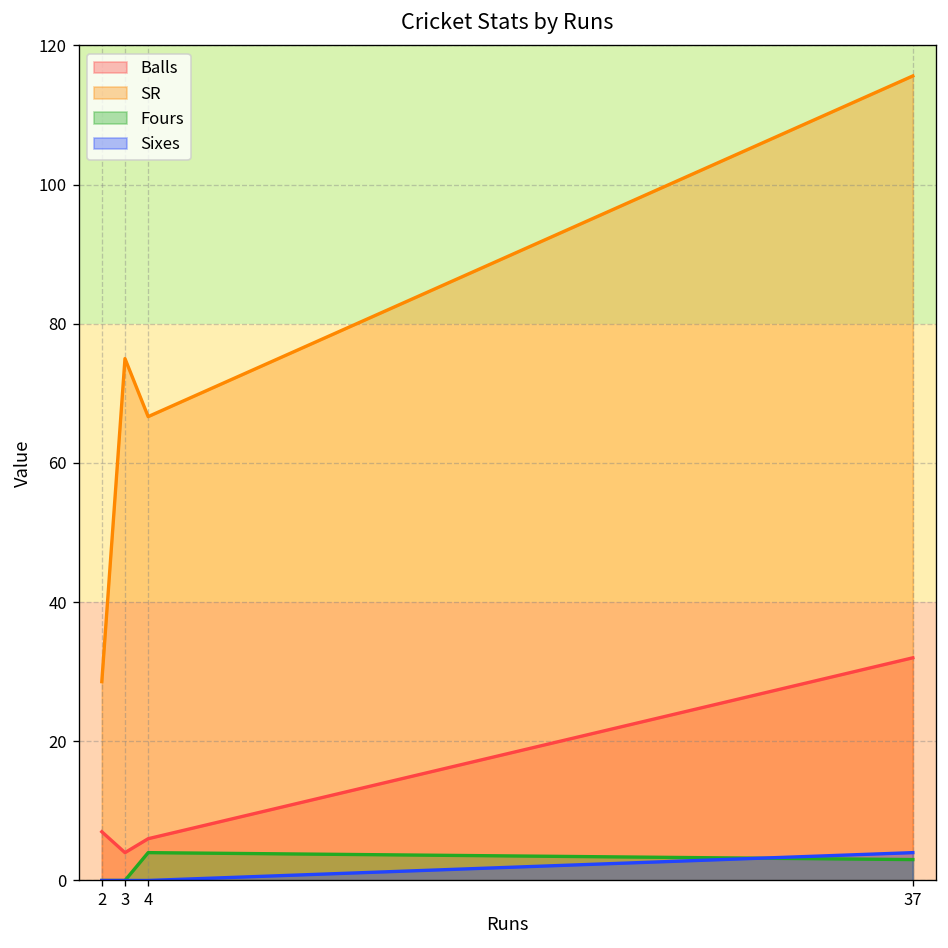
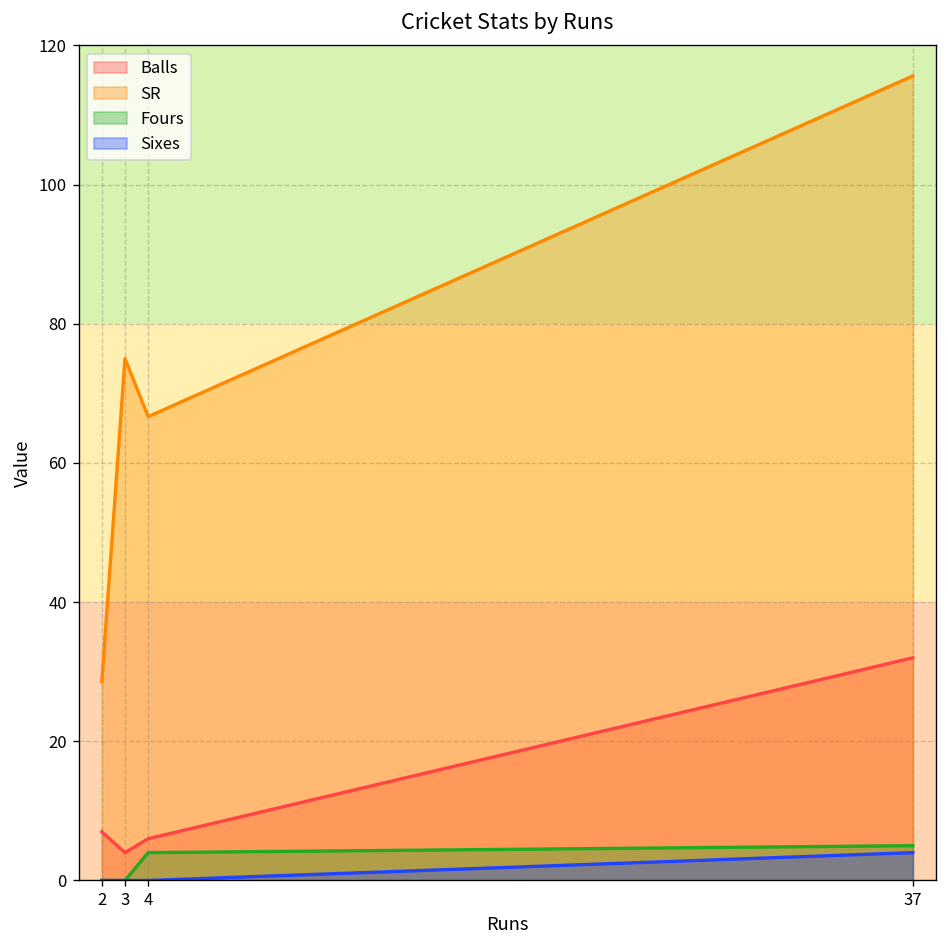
Fours, 37: 3 -> 5
